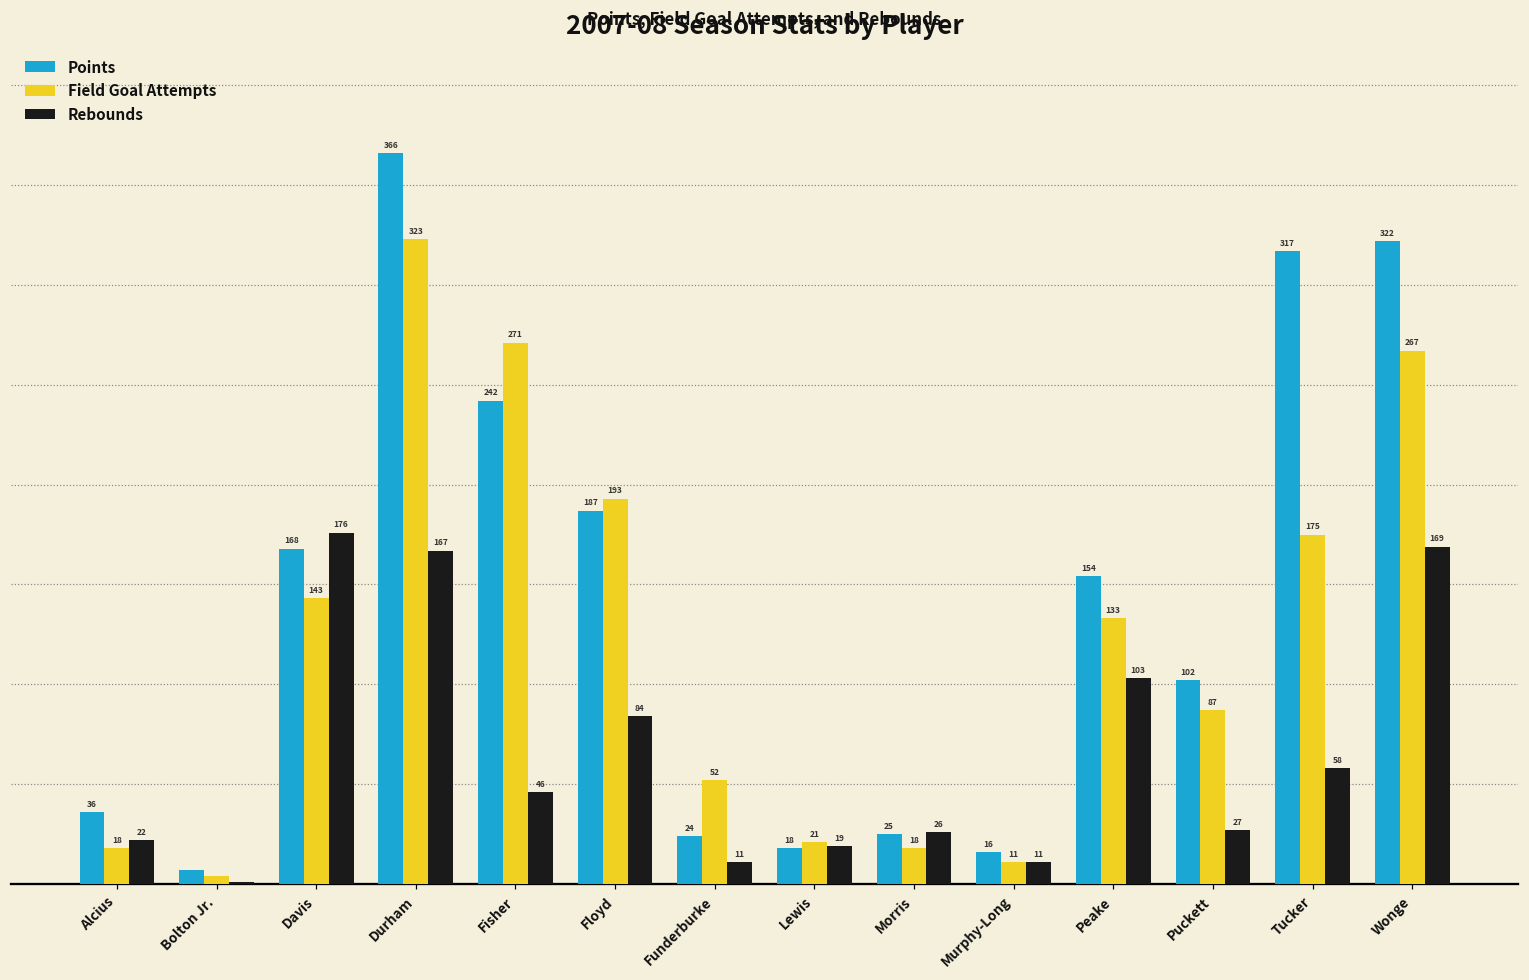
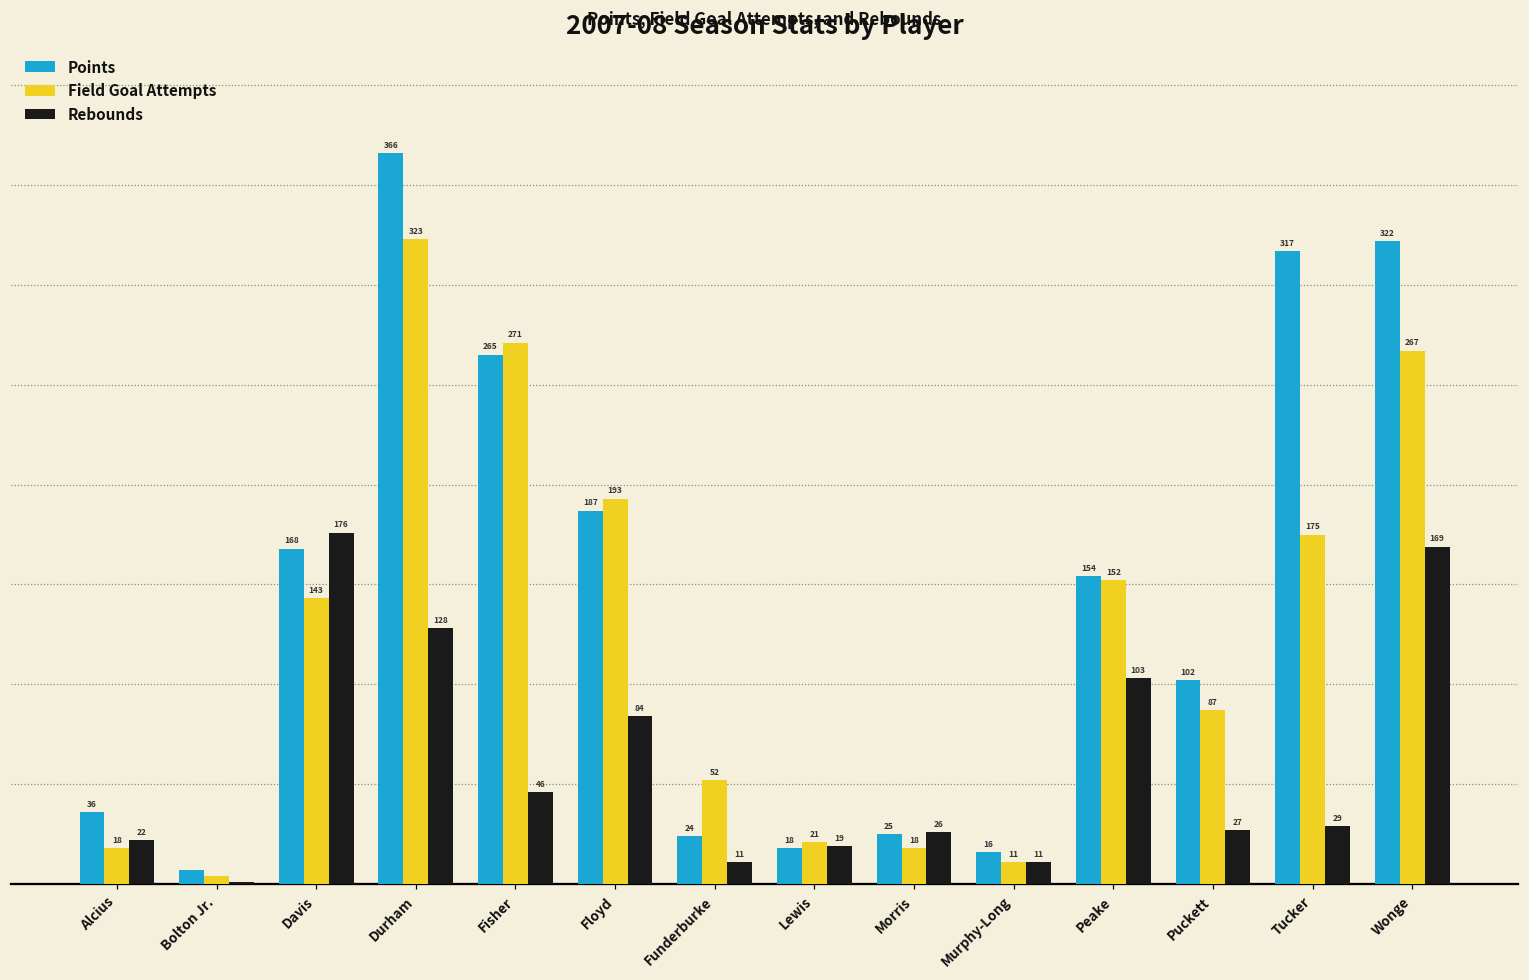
Rebounds, Durham: 167 -> 128
Points, Fisher: 242 -> 265
Field Goal Attempts, Peake: 133 -> 152
Rebounds, Tucker: 58 -> 29
